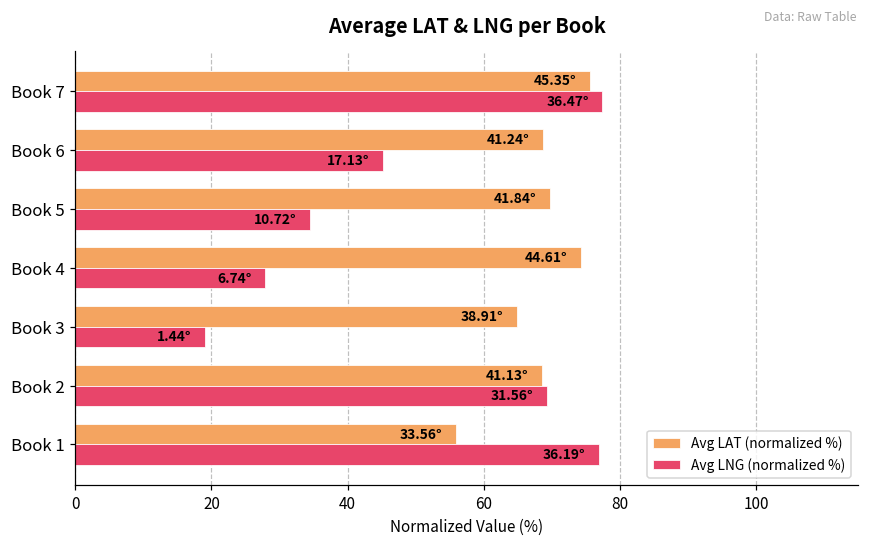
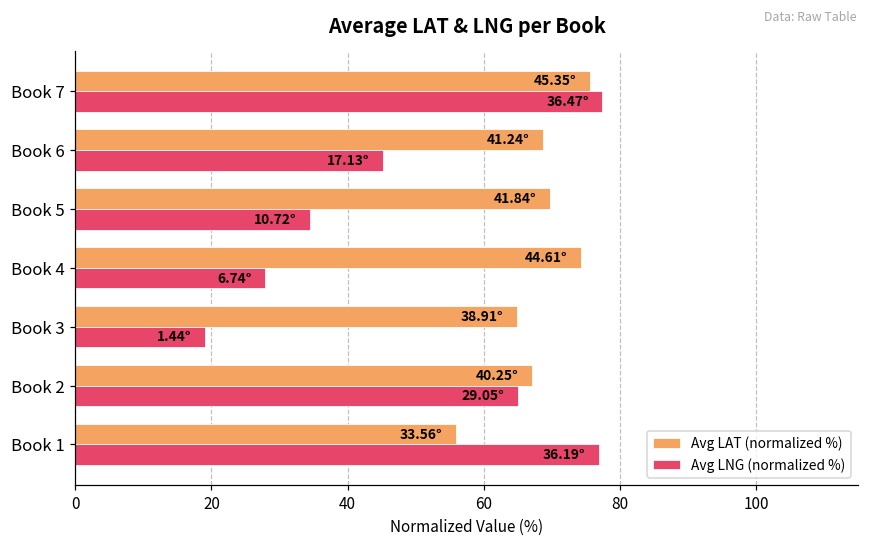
Avg LAT (normalized %), Book 2: 41.13° -> 40.25°
Avg LNG (normalized %), Book 2: 31.56° -> 29.05°
